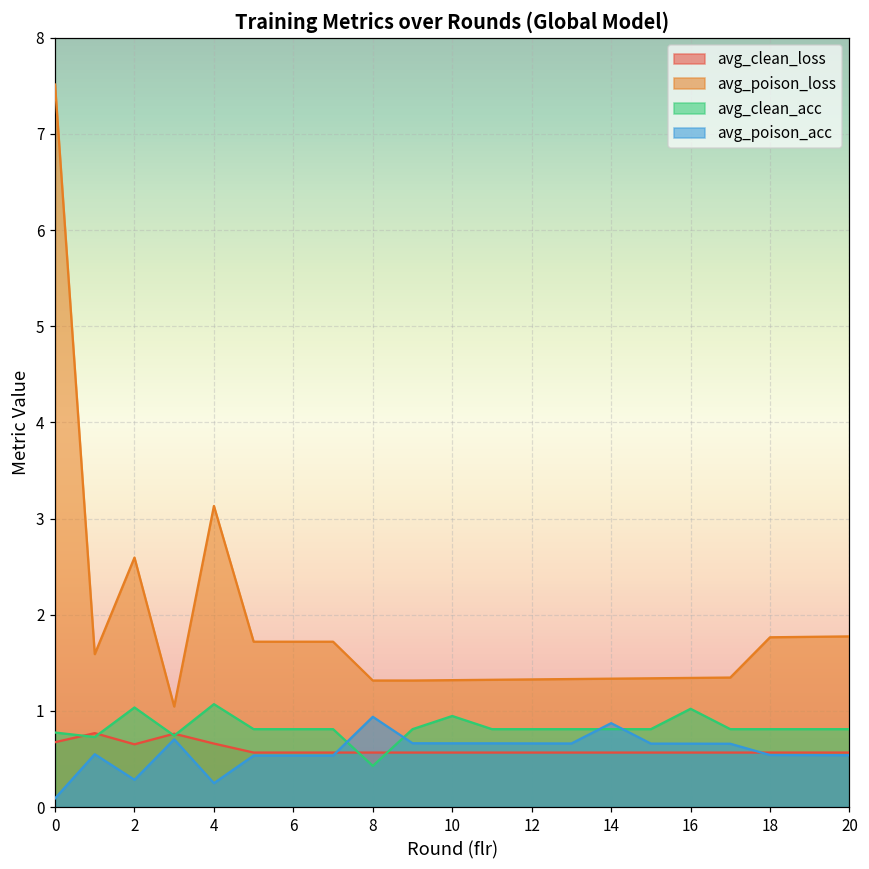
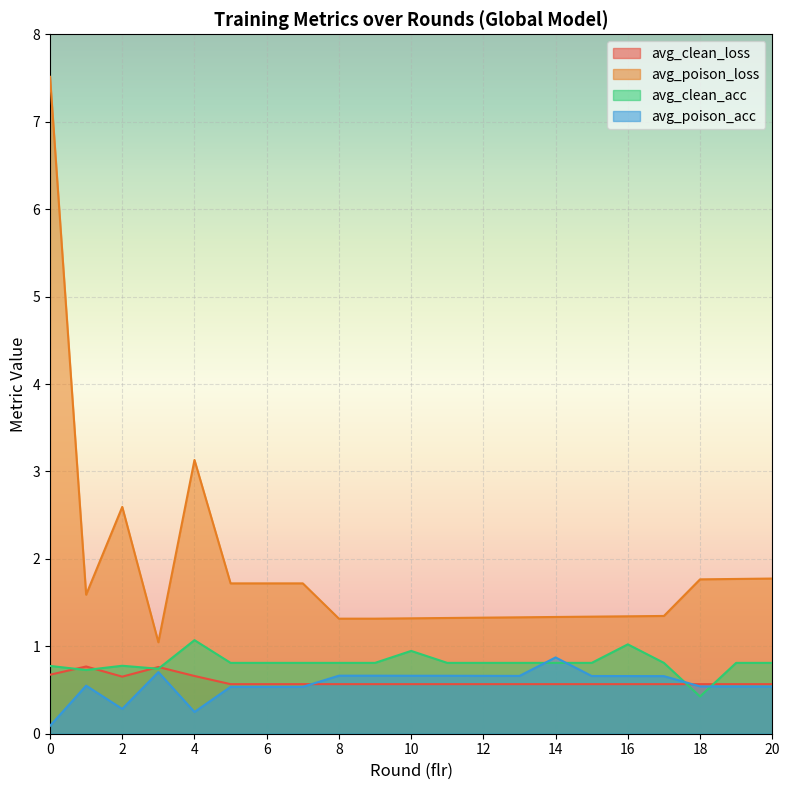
avg_clean_acc, 2: 1.0 -> 0.8
avg_clean_acc, 8: 0.4 -> 0.8
avg_poison_acc, 8: 0.9 -> 0.7
avg_clean_acc, 18: 0.8 -> 0.4
